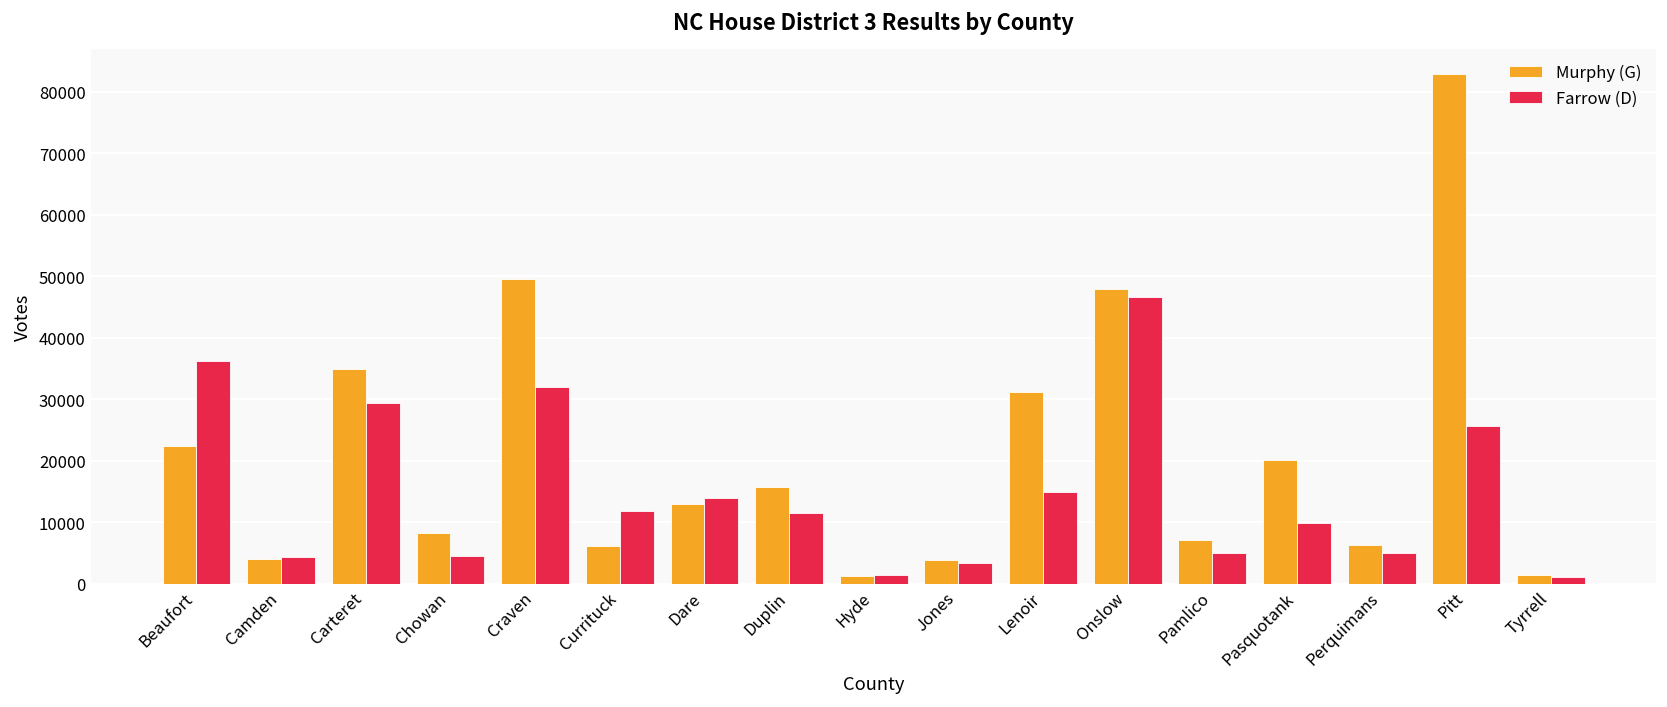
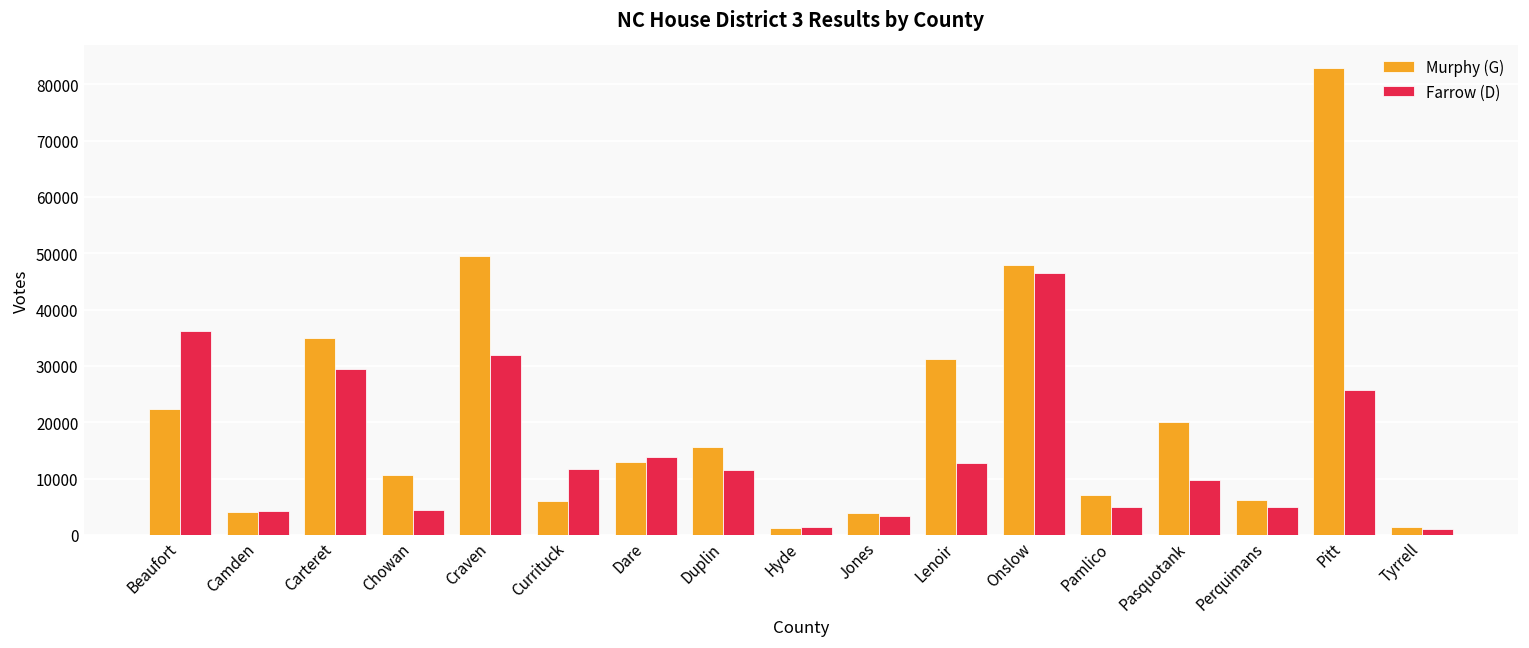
Murphy (G), Chowan: 8000 -> 11000
Farrow (D), Lenoir: 15000 -> 13000
